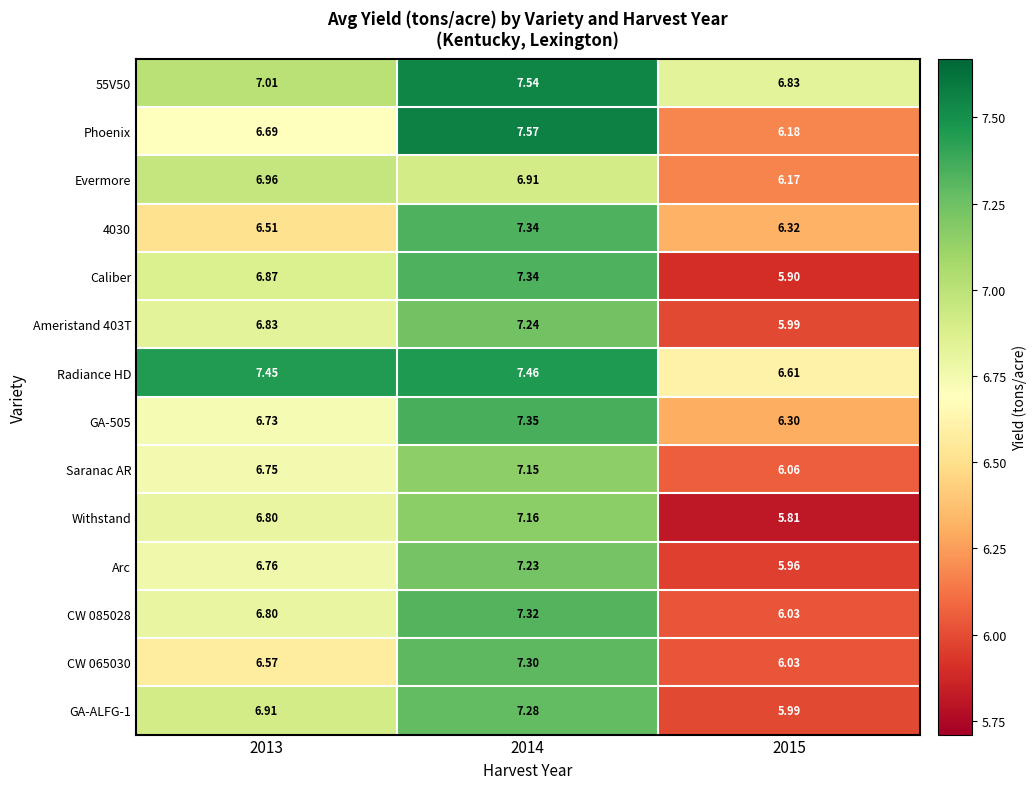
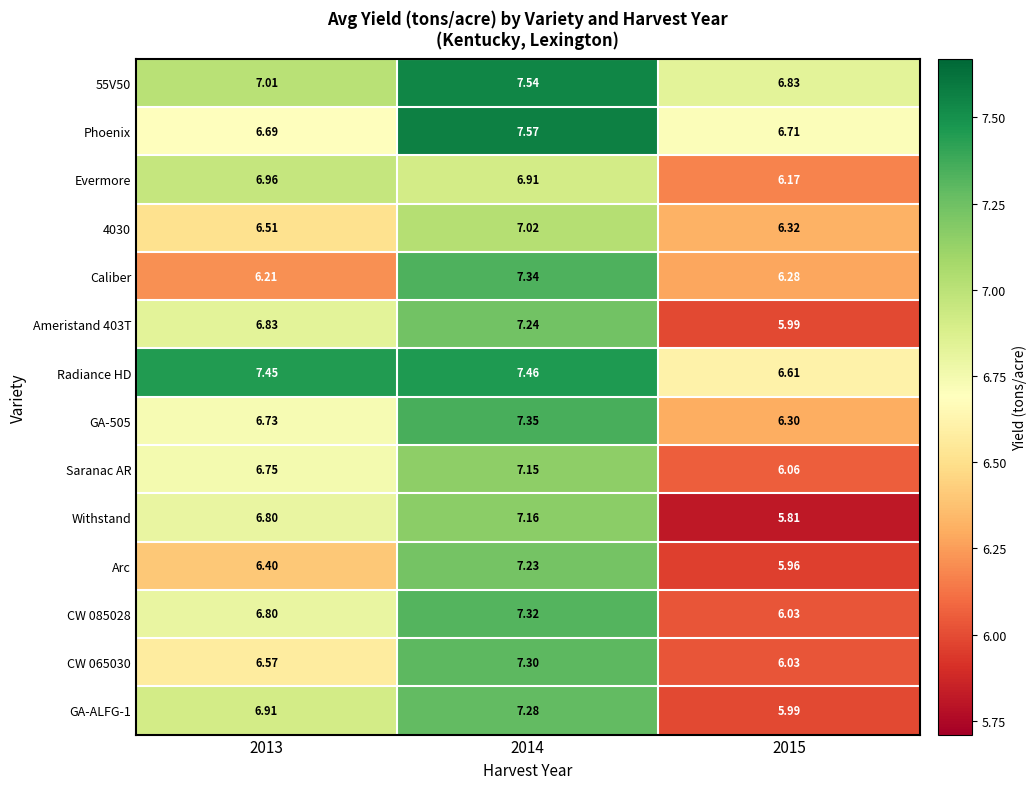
Phoenix, 2015: 6.18 -> 6.71
4030, 2014: 7.34 -> 7.02
Caliber, 2013: 6.87 -> 6.21
Caliber, 2015: 5.90 -> 6.28
Arc, 2013: 6.76 -> 6.40
